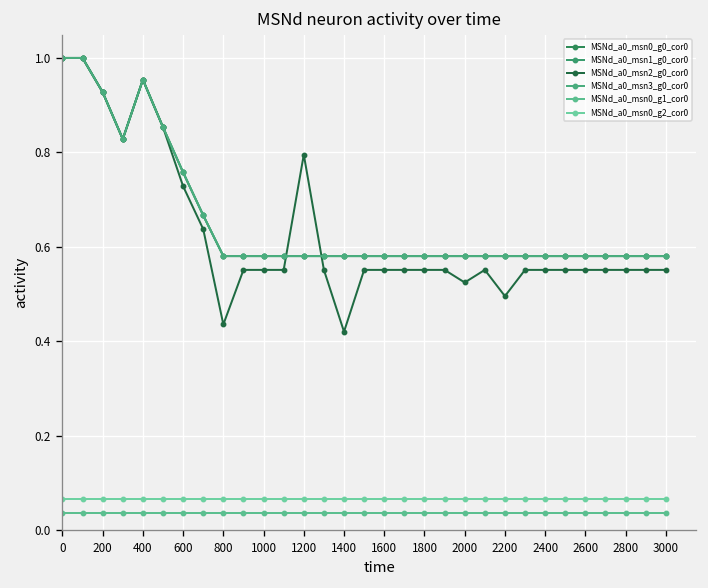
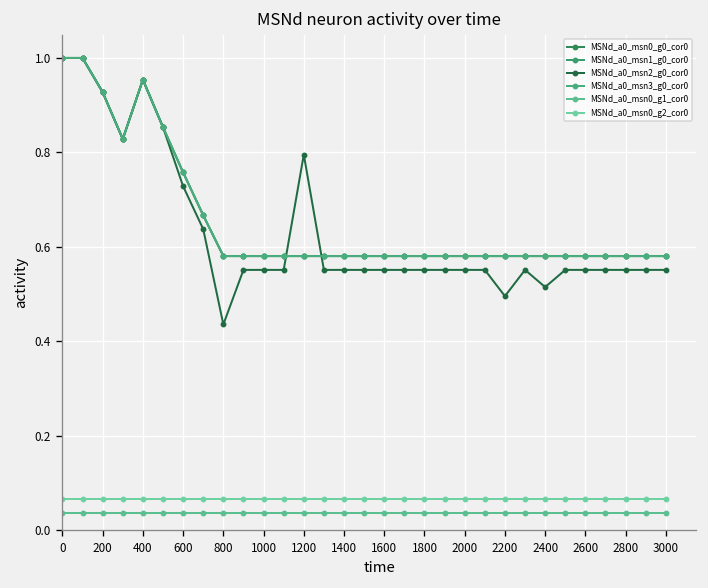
MSNd_a0_msn2_g0_cor0, 1400: 0.42 -> 0.55
MSNd_a0_msn2_g0_cor0, 2000: 0.52 -> 0.55
MSNd_a0_msn2_g0_cor0, 2400: 0.55 -> 0.51
